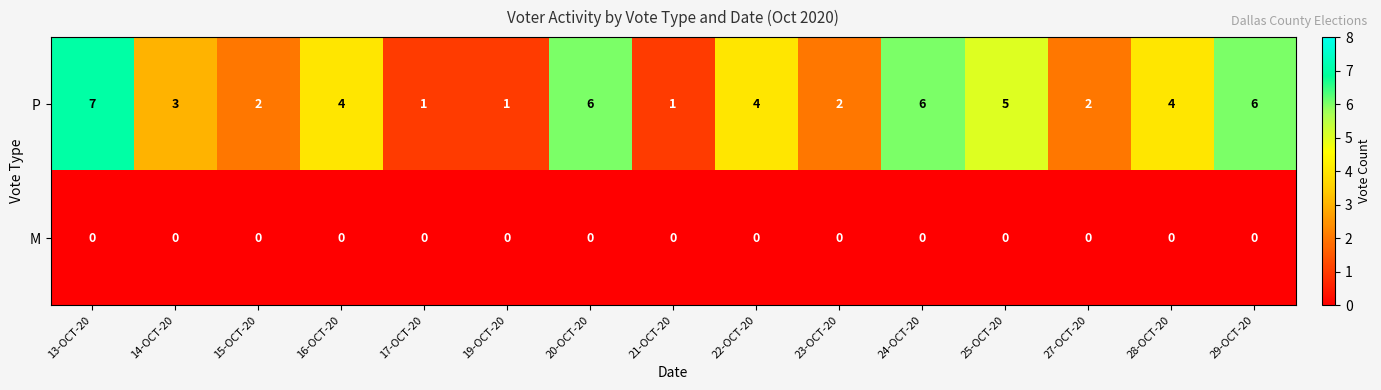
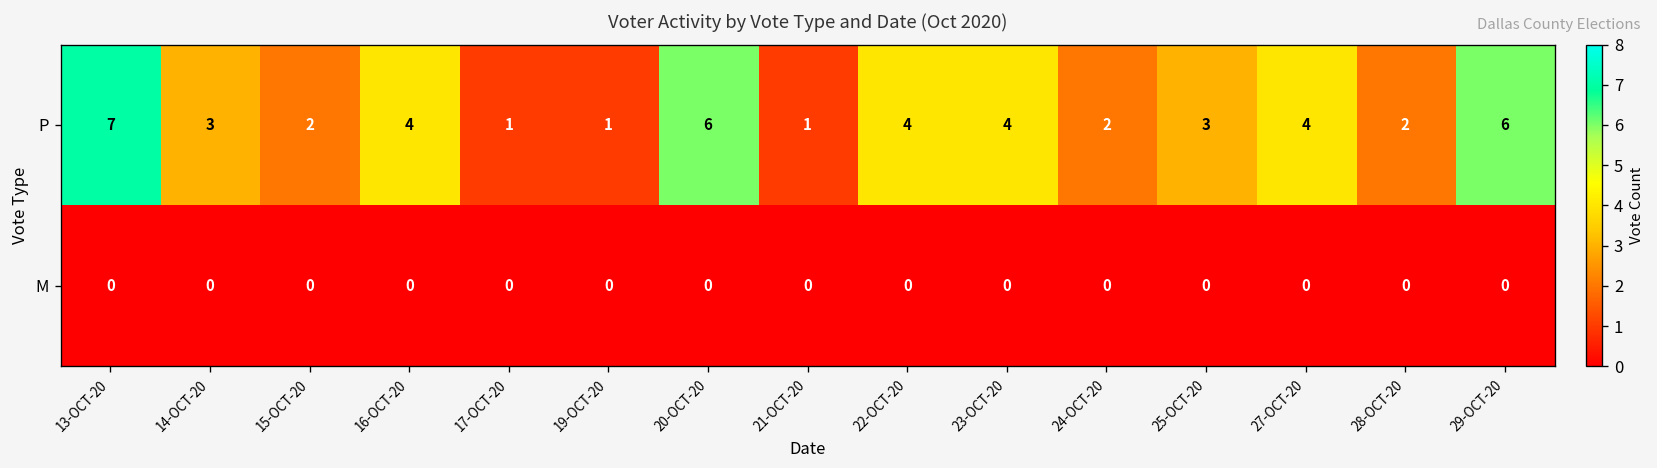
P, 23-OCT-20: 2 -> 4
P, 24-OCT-20: 6 -> 2
P, 25-OCT-20: 5 -> 3
P, 27-OCT-20: 2 -> 4
P, 28-OCT-20: 4 -> 2
